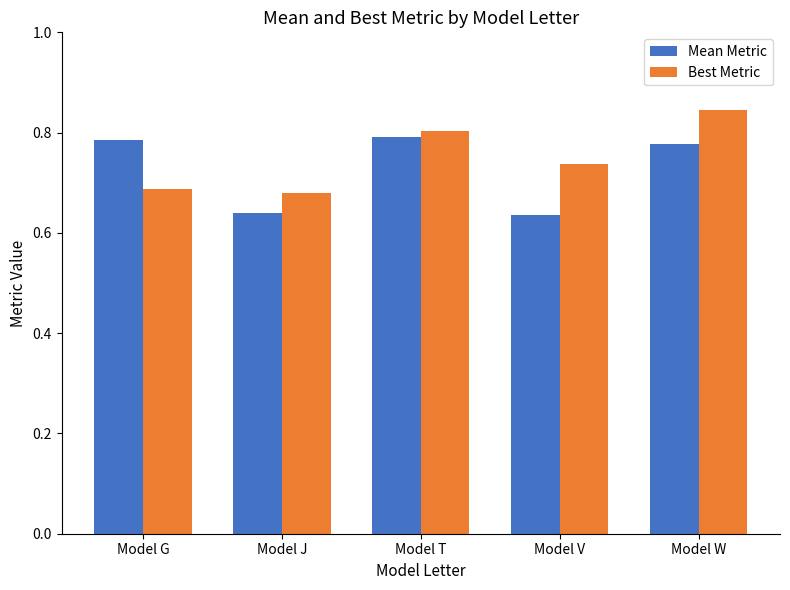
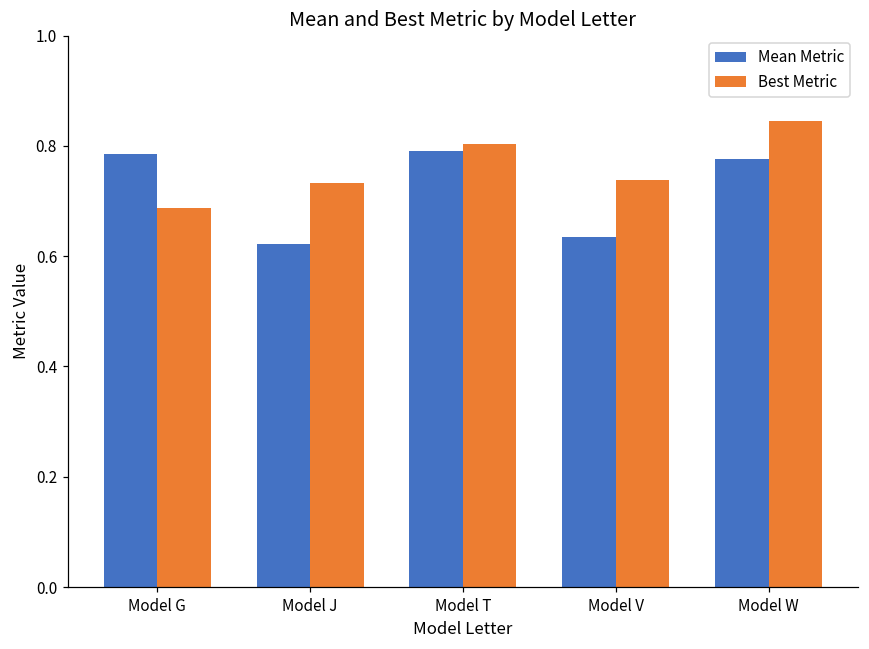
Mean Metric, Model J: 0.64 -> 0.62
Best Metric, Model J: 0.68 -> 0.73
